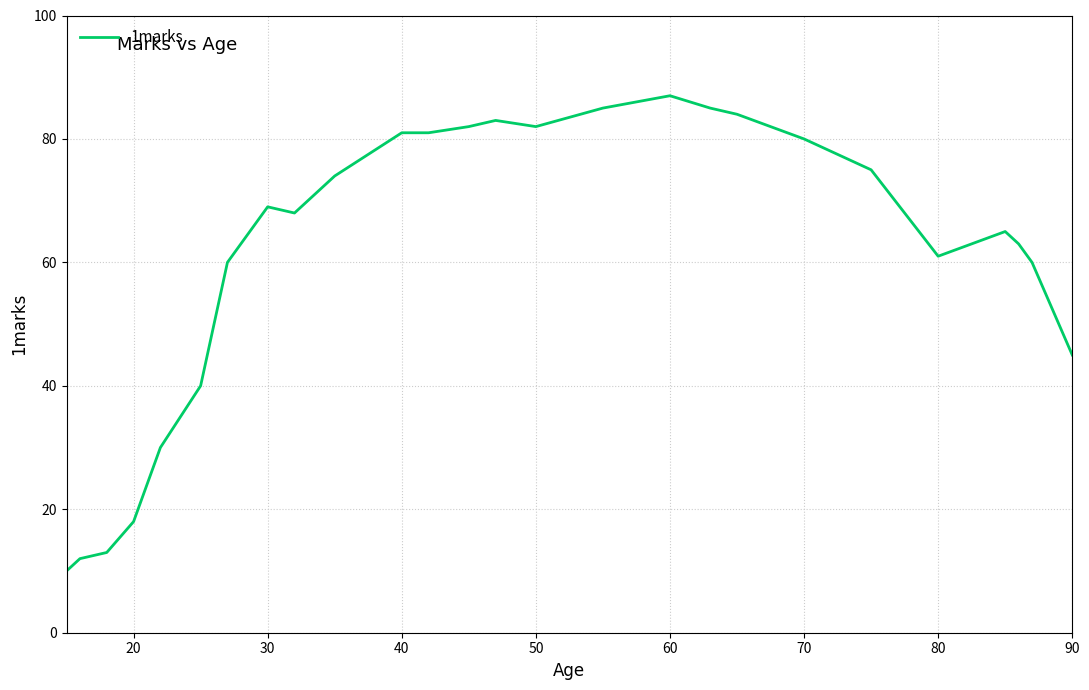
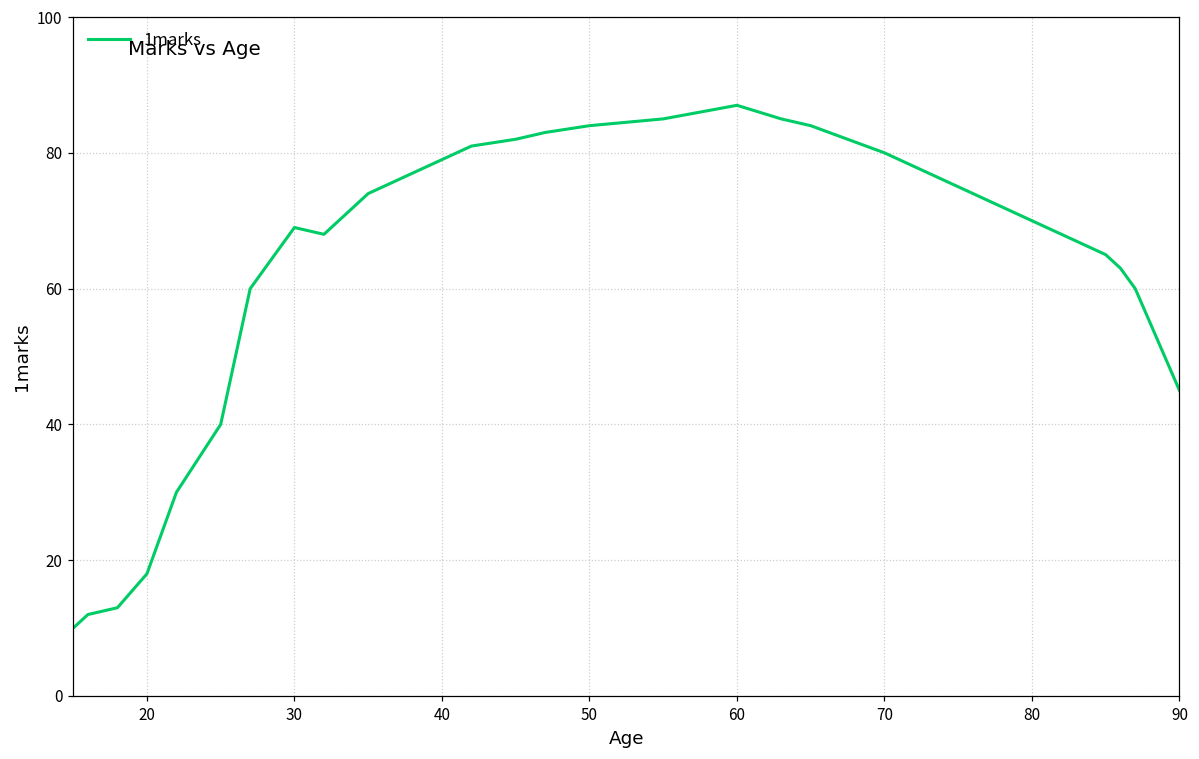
40: 81 -> 79
50: 82 -> 84
80: 61 -> 70
